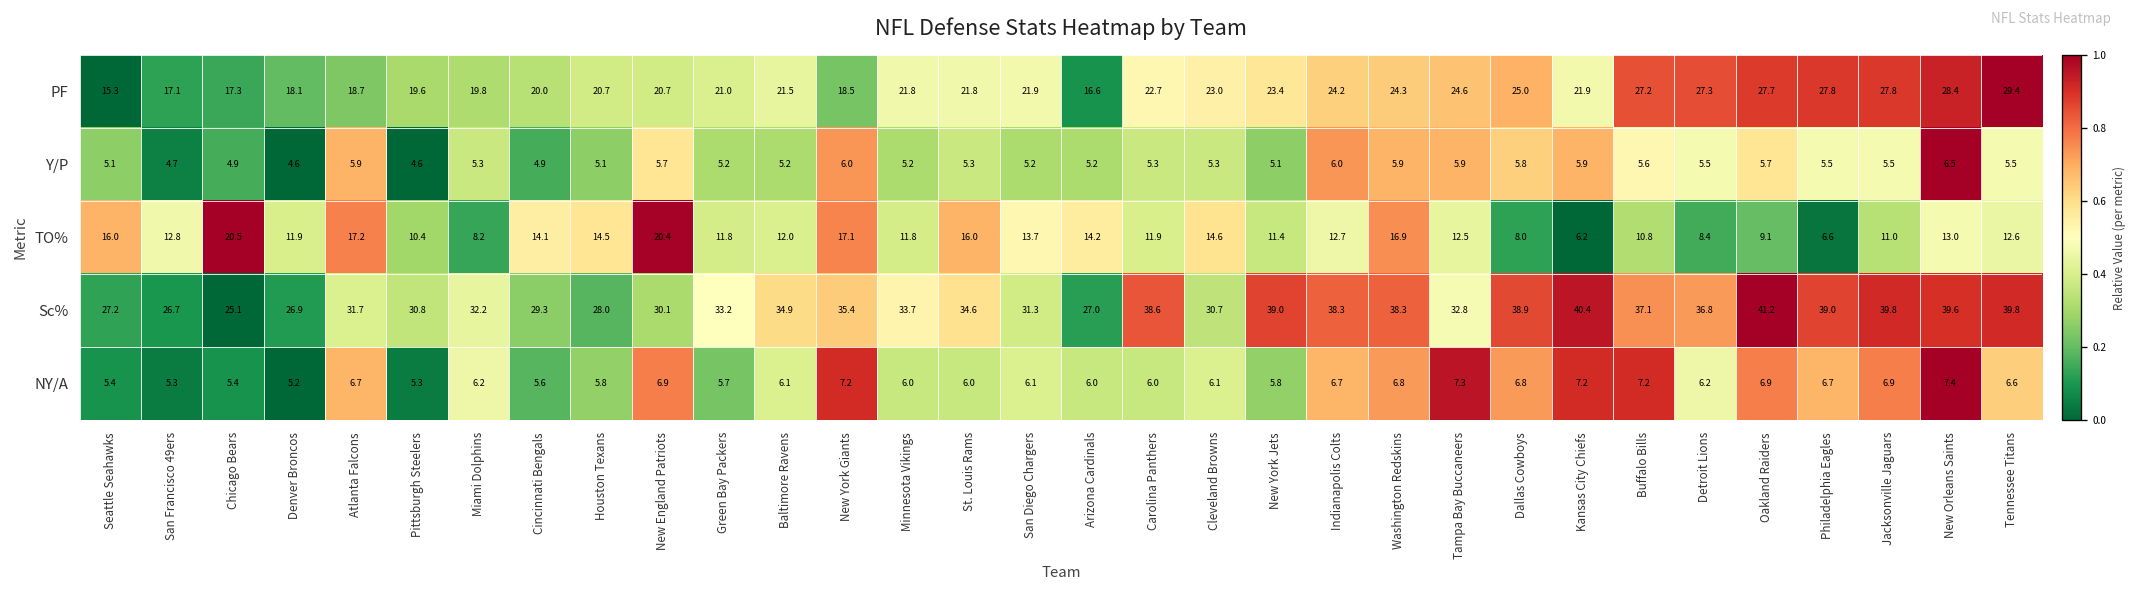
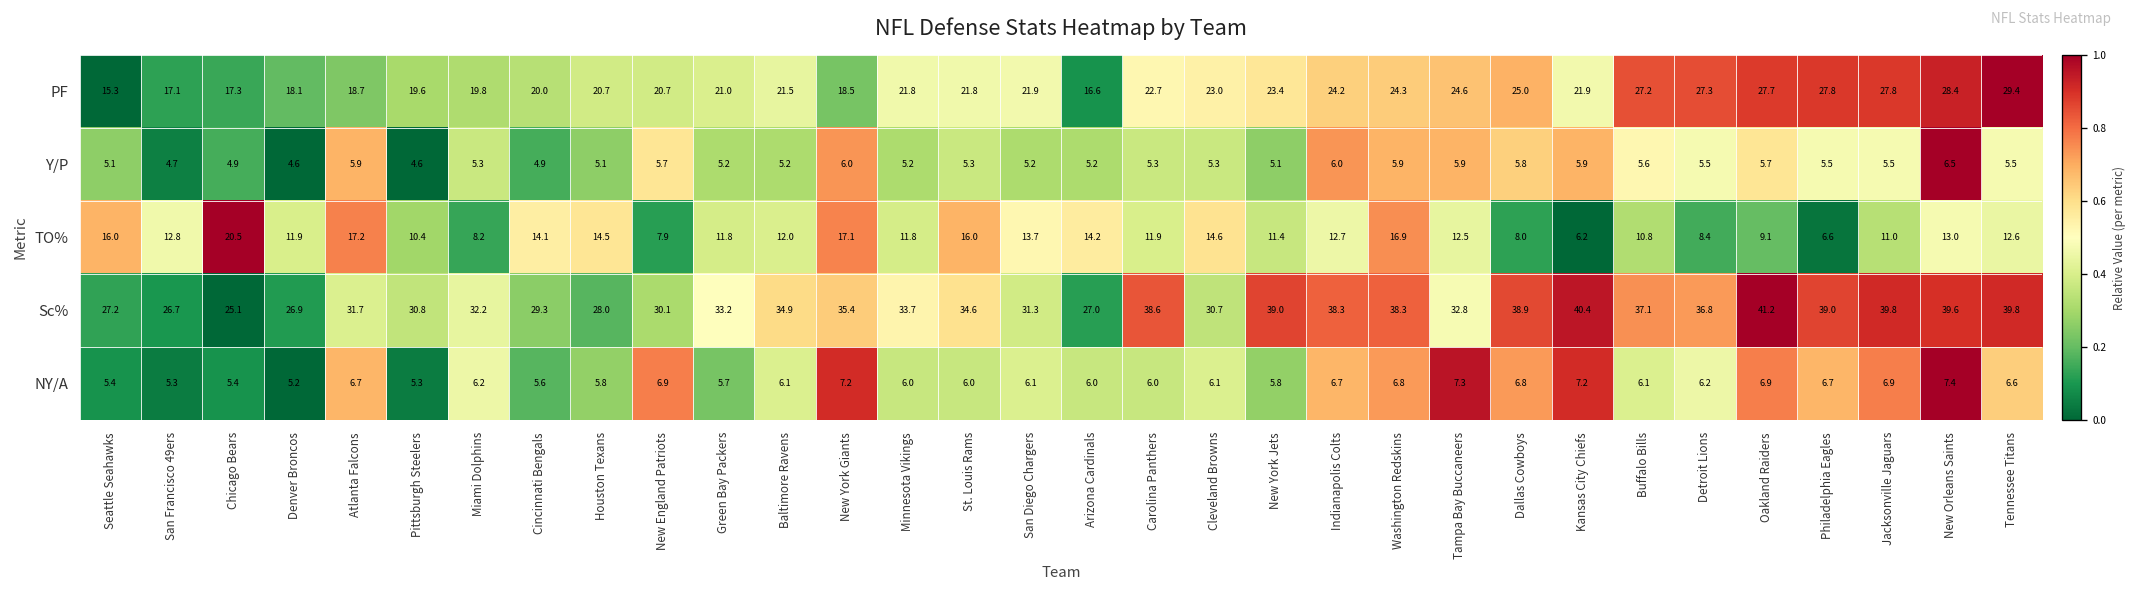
TO%, New England Patriots: 20.4 -> 7.9
NY/A, Buffalo Bills: 7.2 -> 6.1
